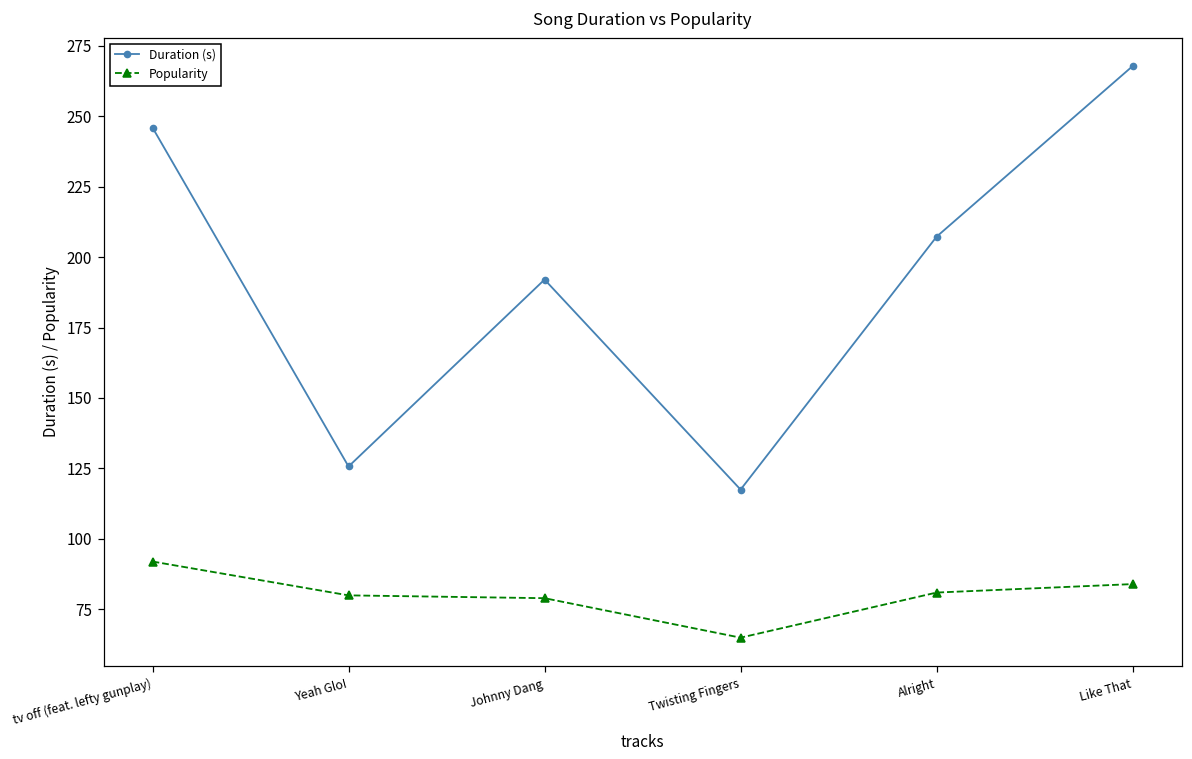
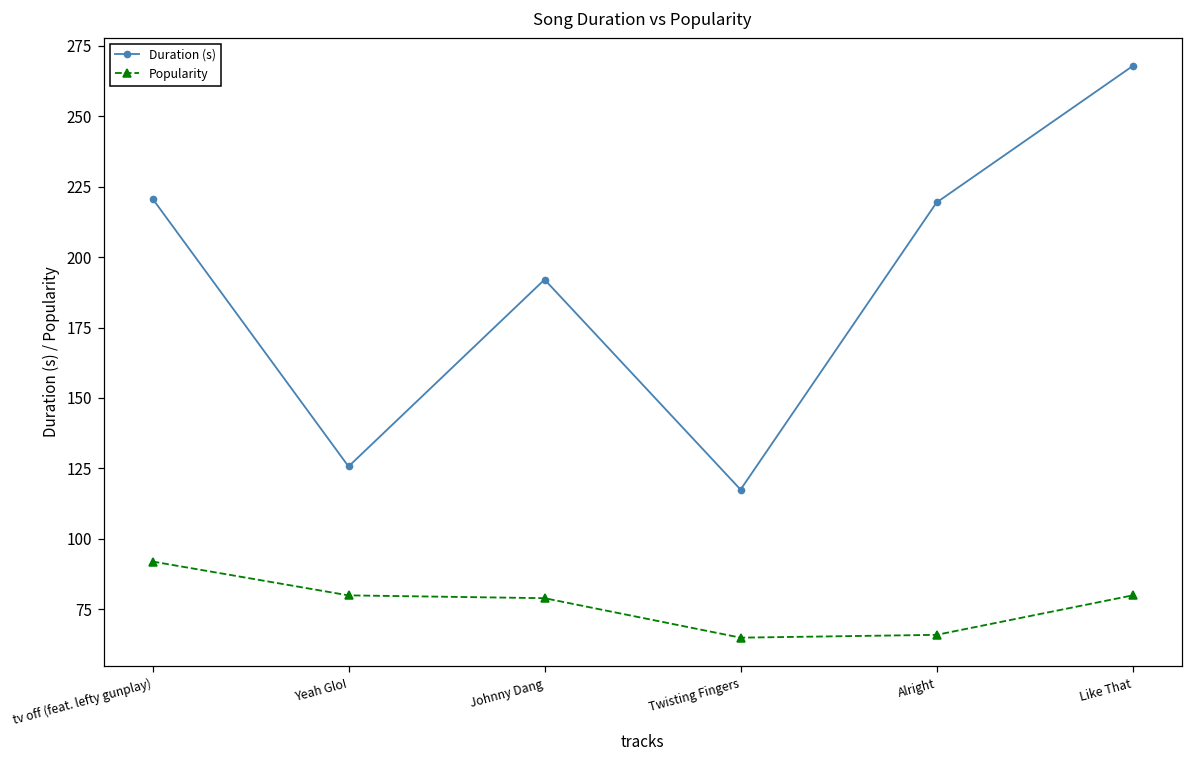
Duration (s), tv off (feat. lefty gunplay): 246 -> 221
Duration (s), Alright: 207 -> 219
Popularity, Alright: 81 -> 66
Popularity, Like That: 84 -> 80
